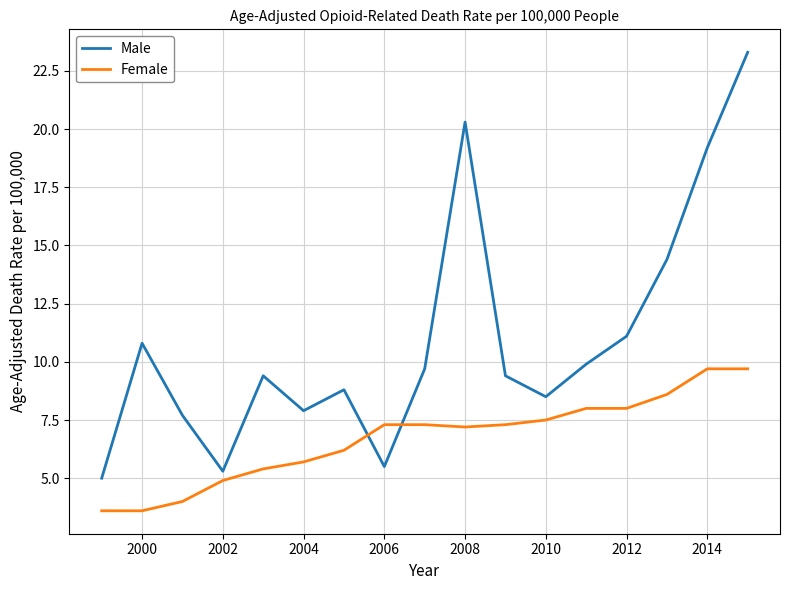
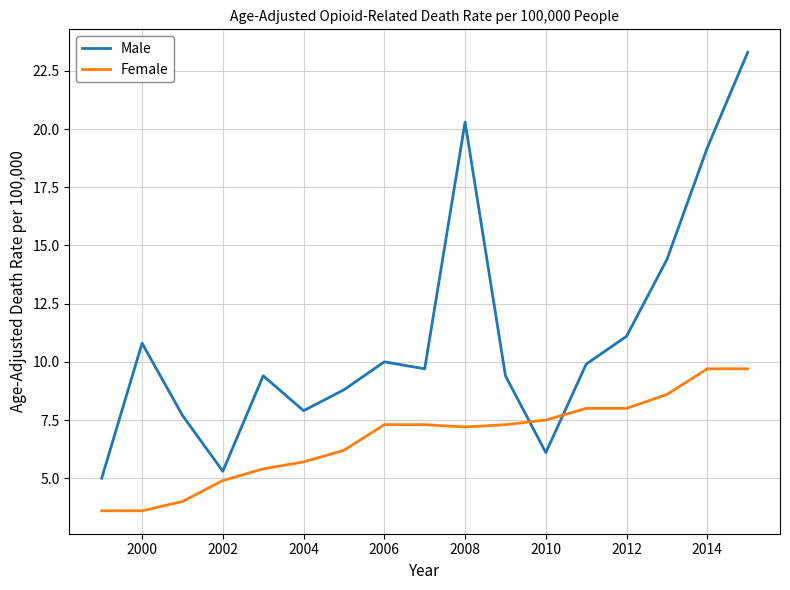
Male, 2006: 5.5 -> 10.0
Male, 2010: 8.5 -> 6.1
